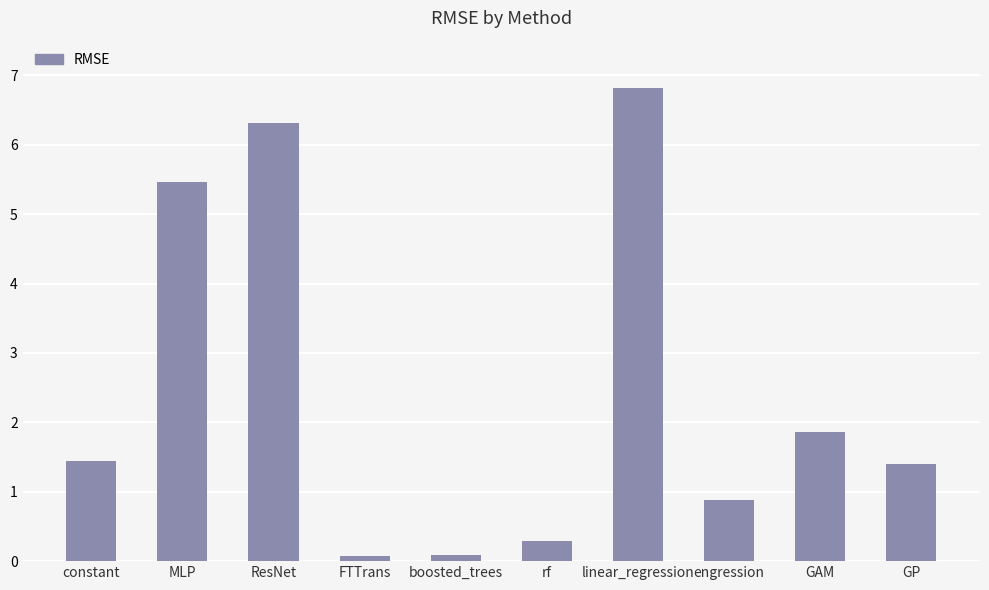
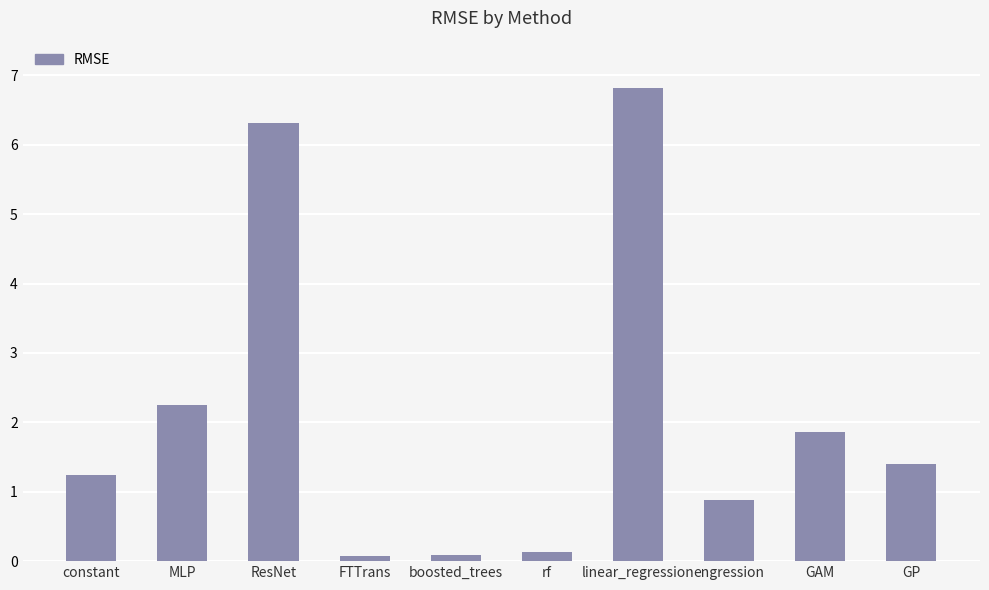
constant: 1.4 -> 1.2
MLP: 5.5 -> 2.3
rf: 0.3 -> 0.1
